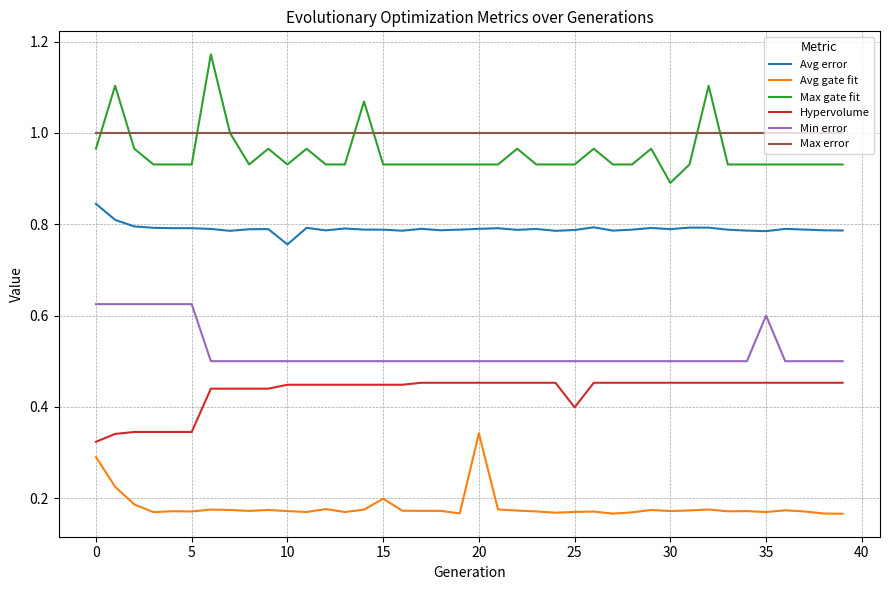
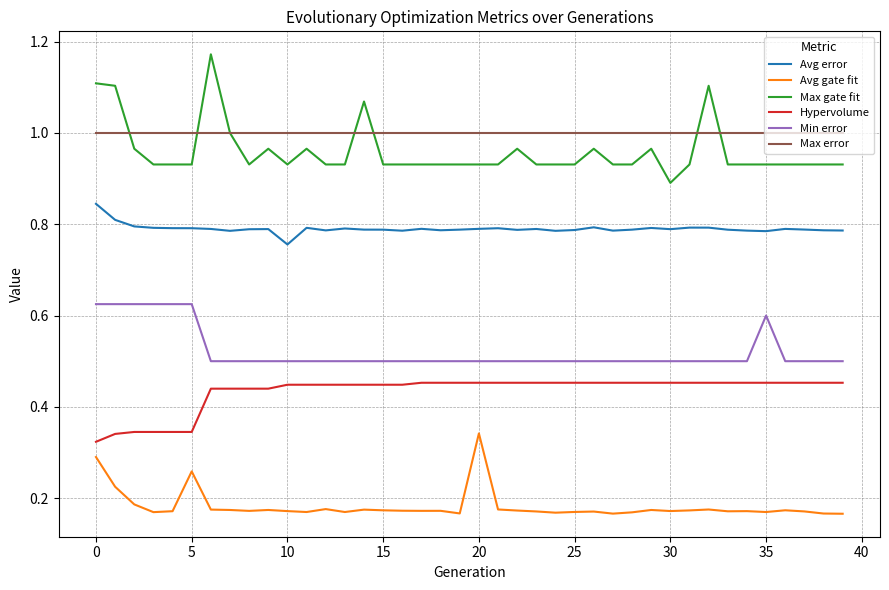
Max gate fit, 0: 0.97 -> 1.11
Avg gate fit, 5: 0.17 -> 0.26
Avg gate fit, 15: 0.20 -> 0.17
Hypervolume, 25: 0.40 -> 0.45
